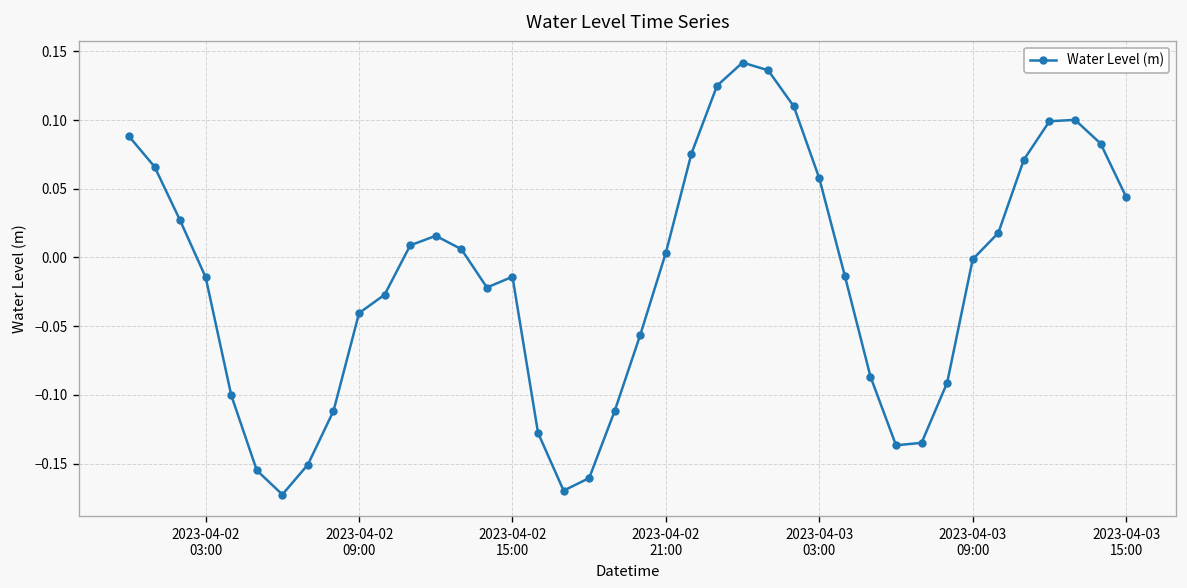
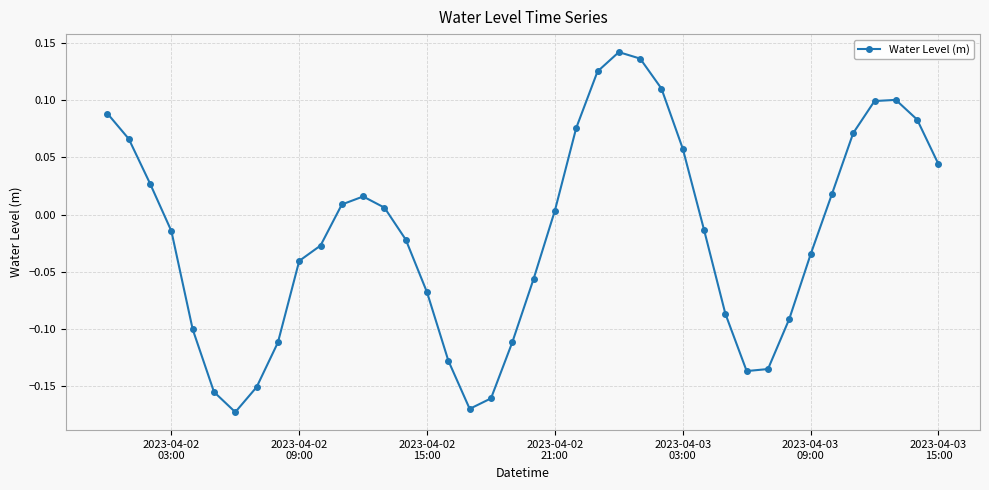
2023-04-02 15:00: -0.014 -> -0.068
2023-04-03 09:00: -0.001 -> -0.035
